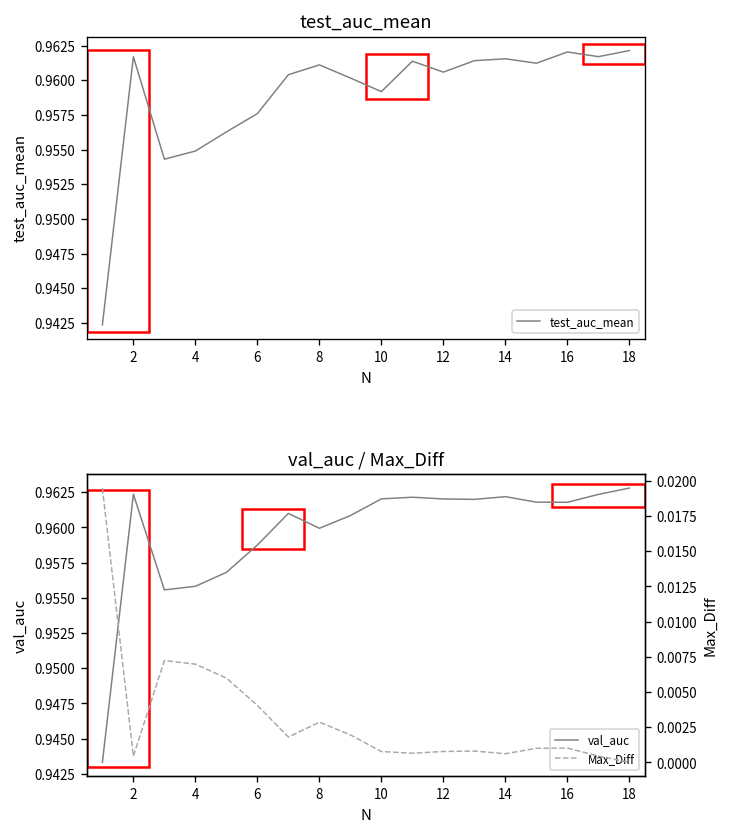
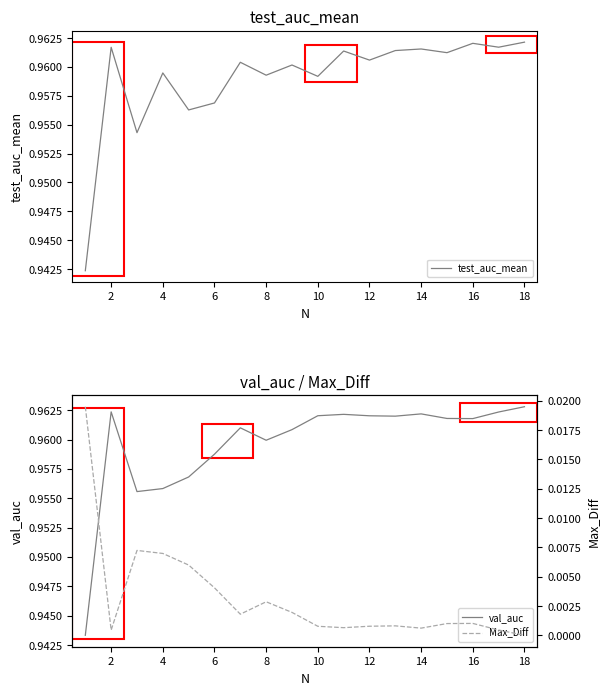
test_auc_mean, 4: 0.9549 -> 0.9595
test_auc_mean, 6: 0.9576 -> 0.9569
test_auc_mean, 8: 0.9611 -> 0.9593
